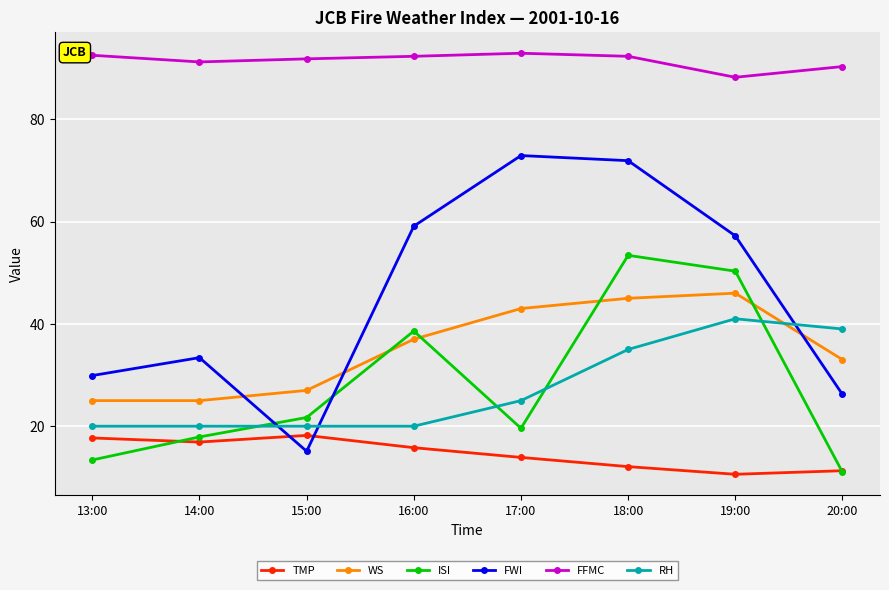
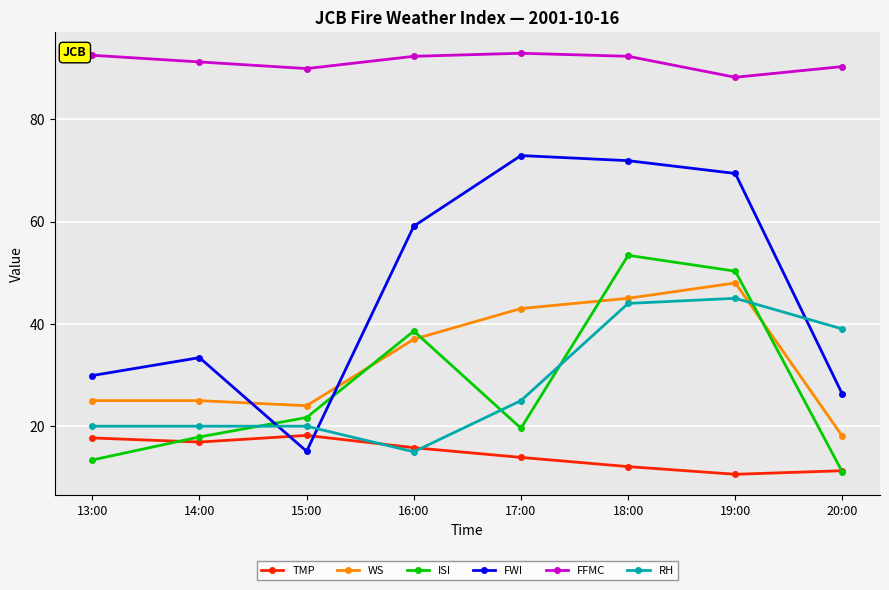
WS, 15:00: 27 -> 24
FFMC, 15:00: 92 -> 90
RH, 16:00: 20 -> 15
RH, 18:00: 35 -> 44
WS, 19:00: 46 -> 48
FWI, 19:00: 57 -> 69
RH, 19:00: 41 -> 45
WS, 20:00: 33 -> 18
